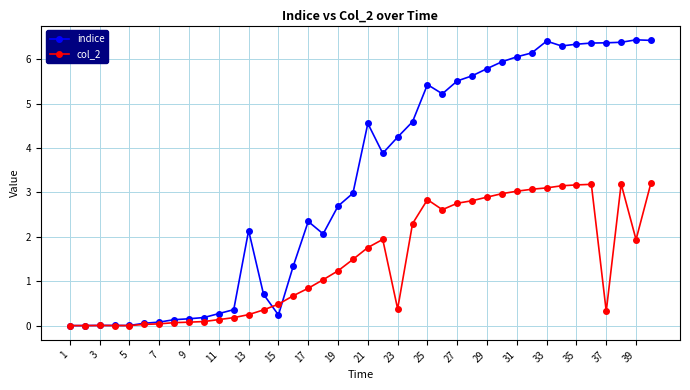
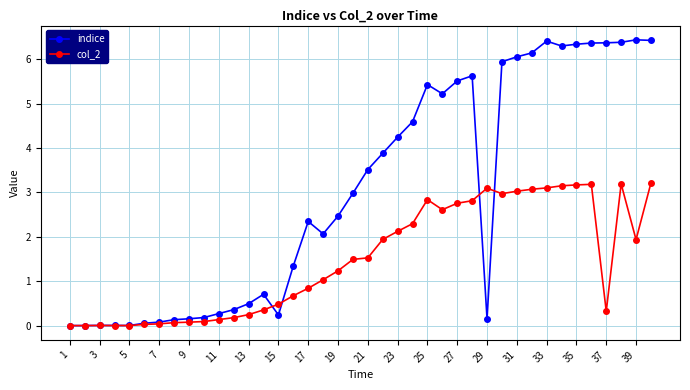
indice, 13: 2.1 -> 0.5
indice, 19: 2.7 -> 2.5
indice, 21: 4.6 -> 3.5
col_2, 21: 1.8 -> 1.5
col_2, 23: 0.4 -> 2.1
indice, 29: 5.8 -> 0.2
col_2, 29: 2.9 -> 3.1
